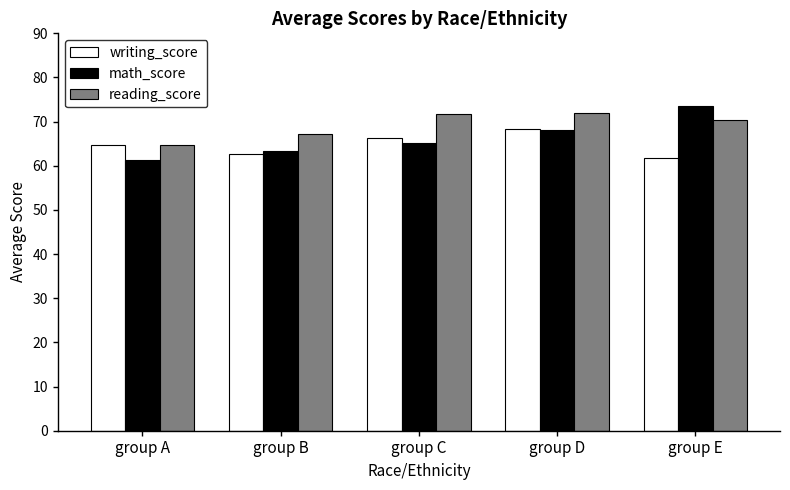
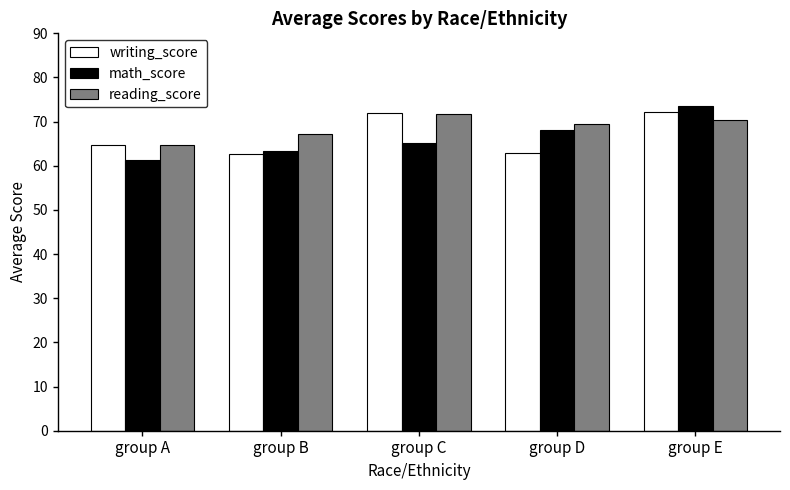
writing_score, group C: 66 -> 72
writing_score, group D: 68 -> 63
reading_score, group D: 72 -> 70
writing_score, group E: 62 -> 72
